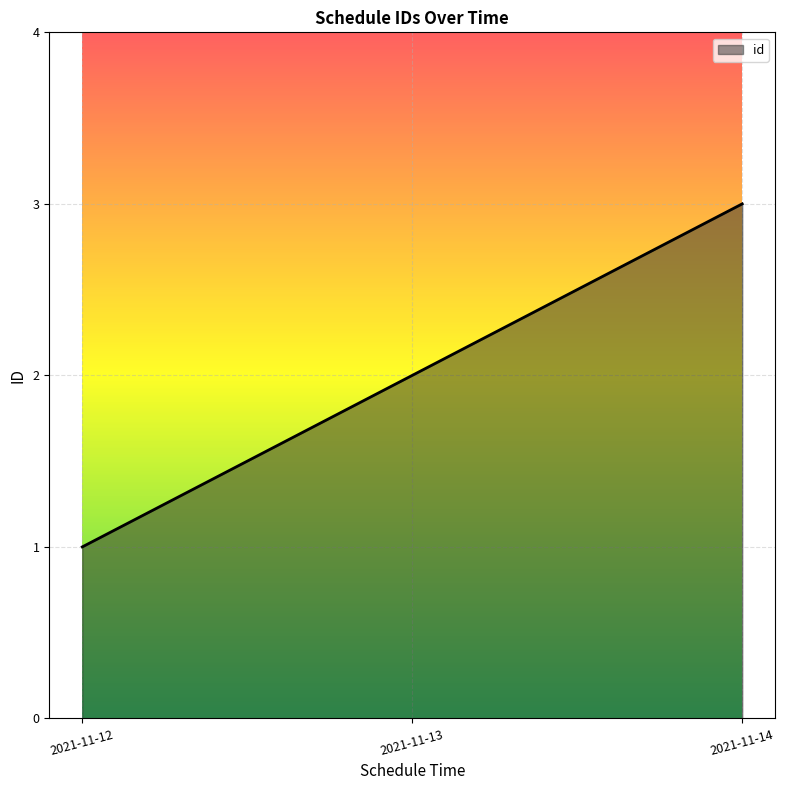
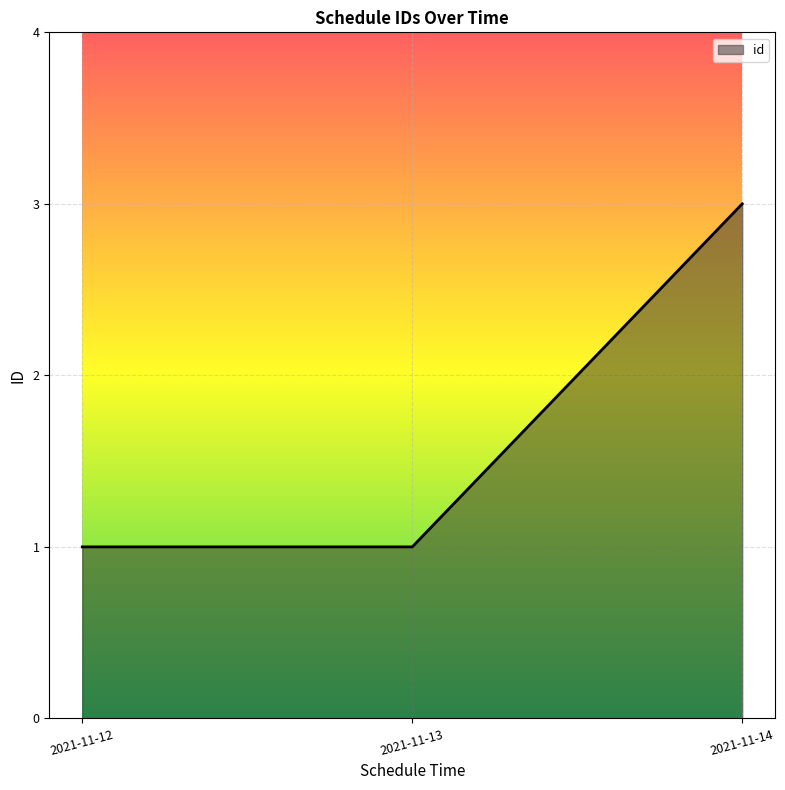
2021-11-13: 2 -> 1
